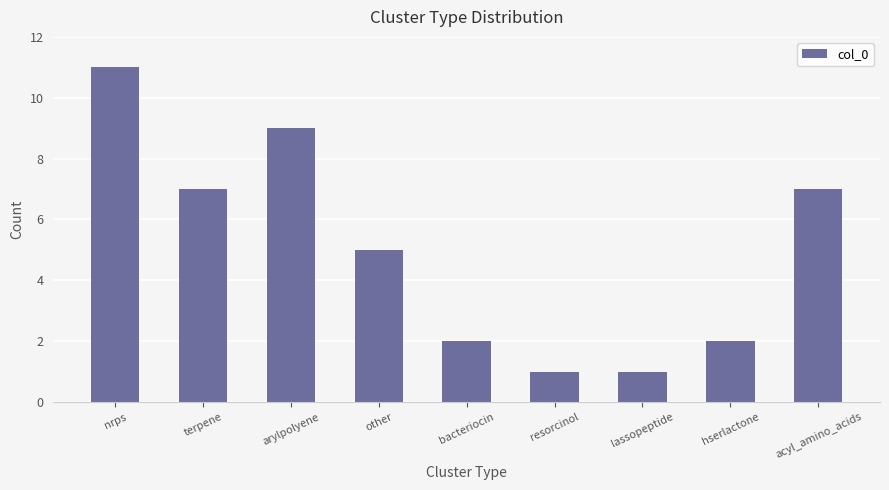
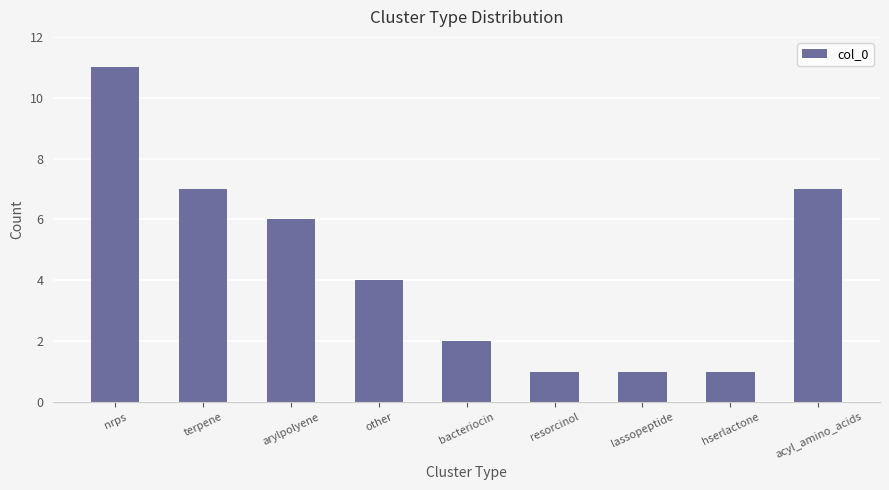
arylpolyene: 9 -> 6
other: 5 -> 4
hserlactone: 2 -> 1
